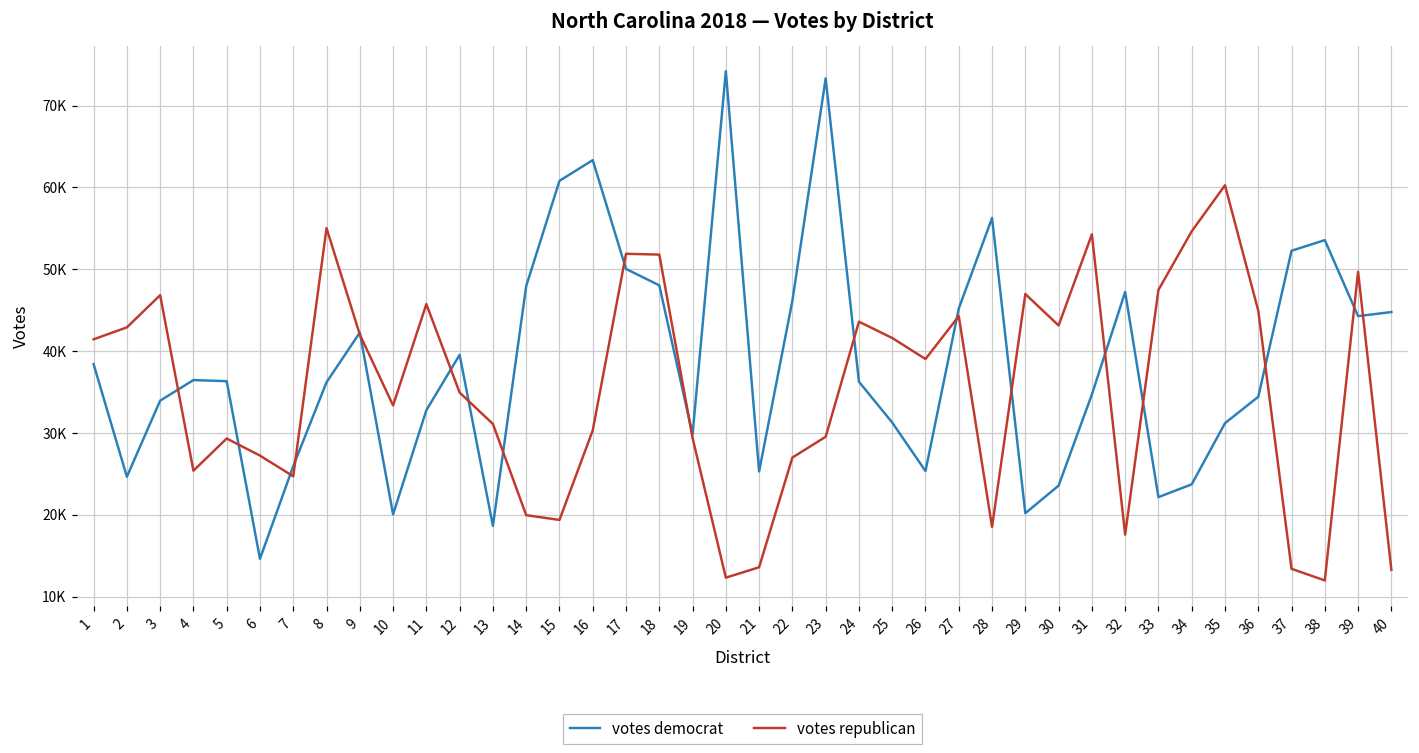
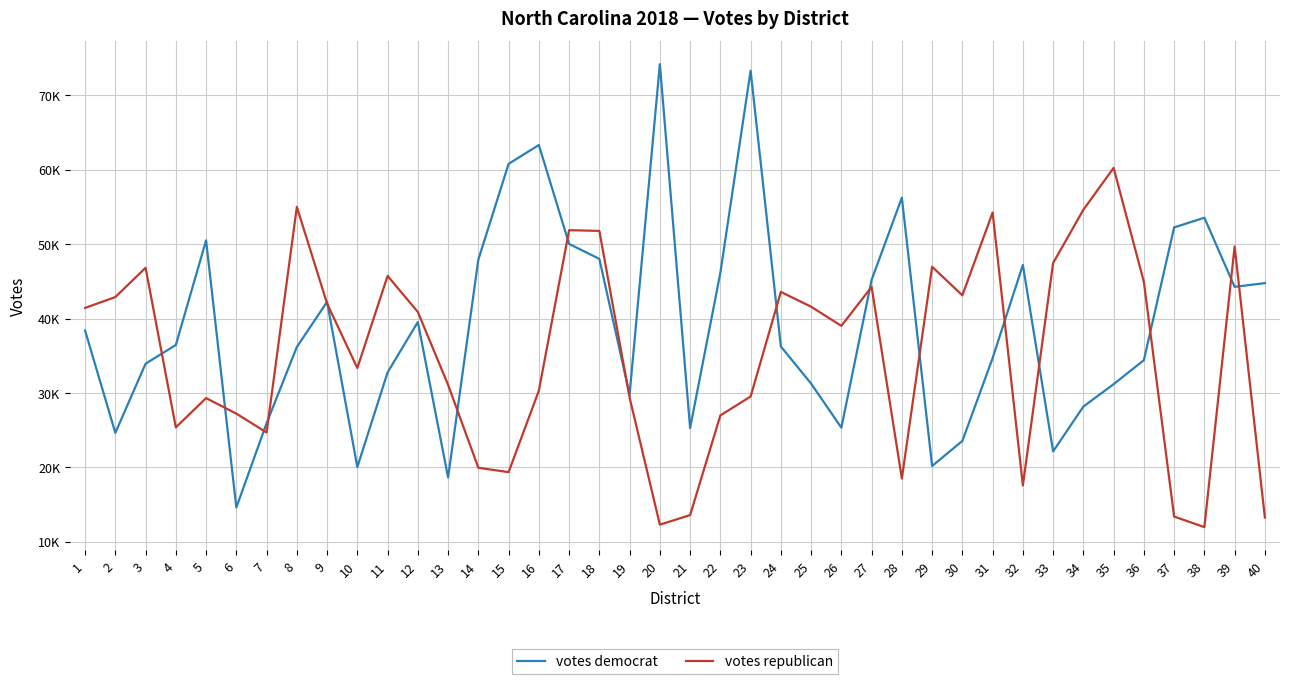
votes democrat, 5: 36000 -> 51000
votes republican, 12: 35000 -> 41000
votes democrat, 34: 24000 -> 28000
